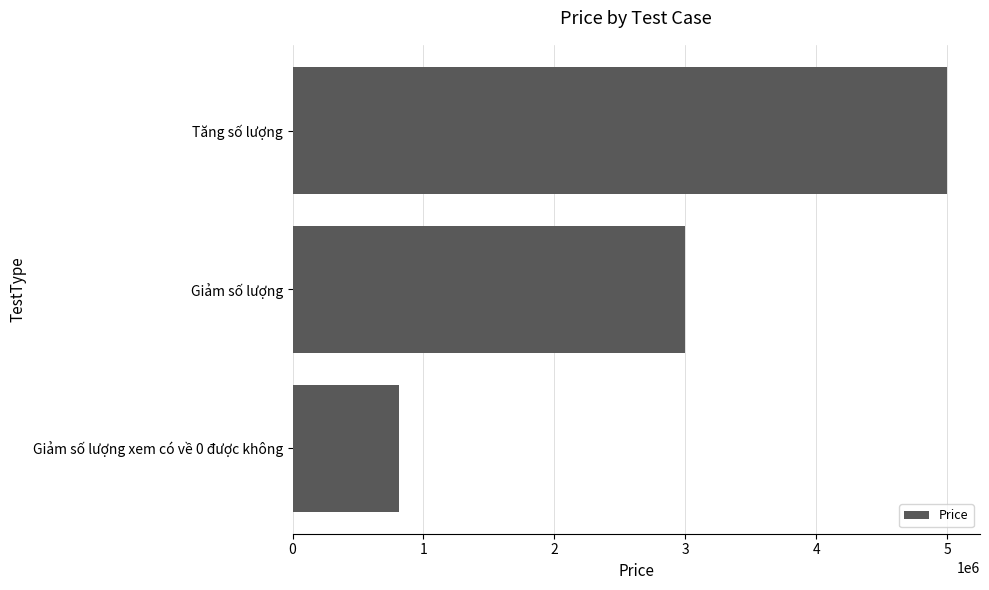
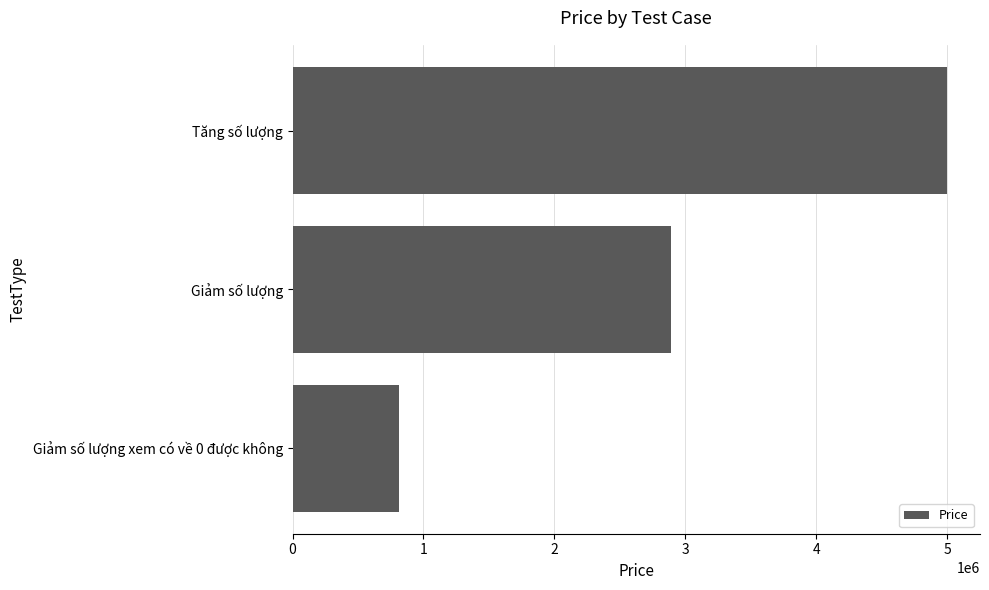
Giảm số lượng: 3000000 -> 2890000
